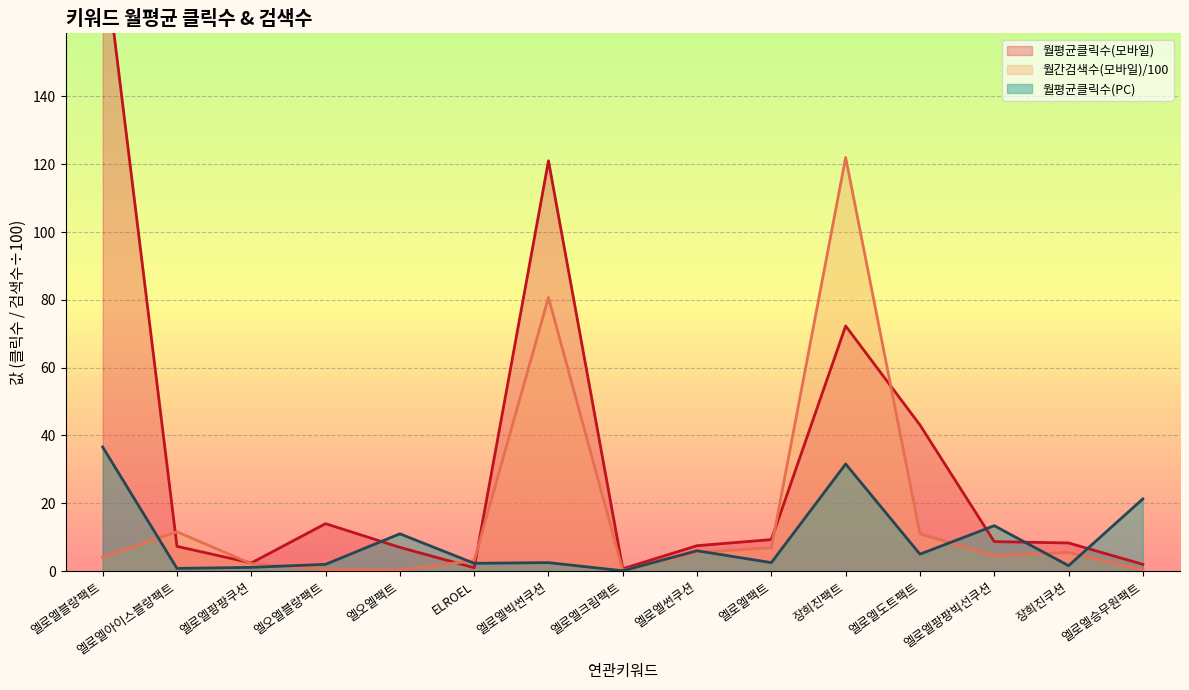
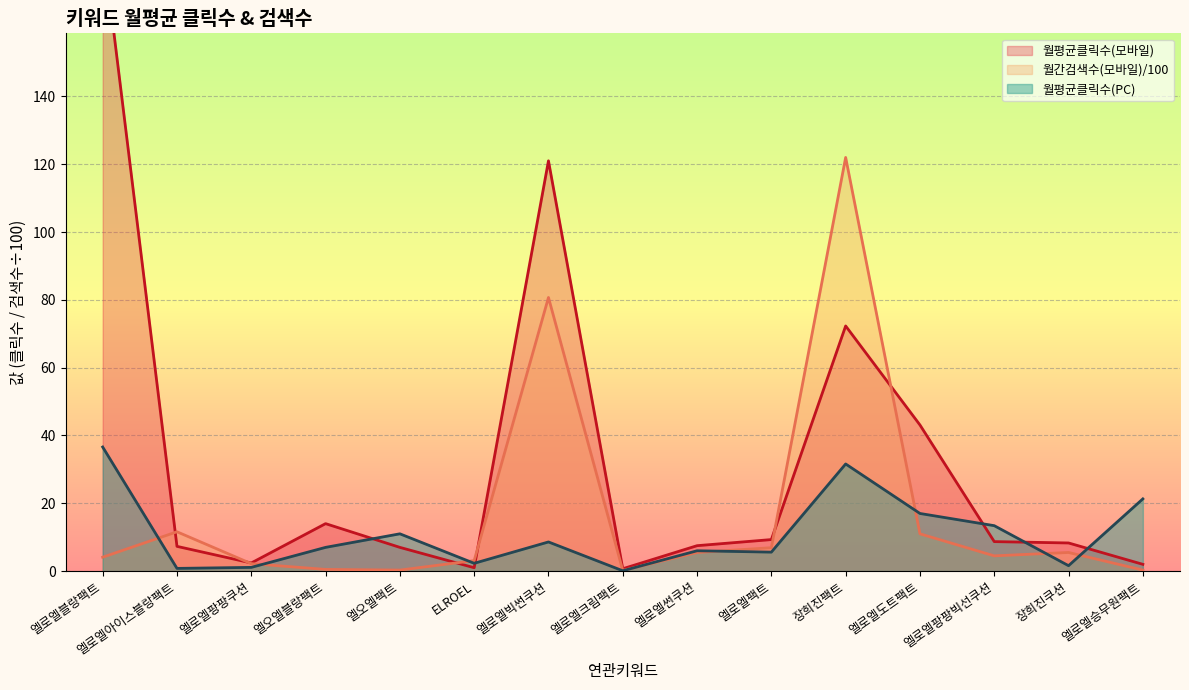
월평균클릭수(PC), 엘오엘블랑팩트: 2 -> 7
월평균클릭수(PC), 엘로엘빅썬쿠션: 3 -> 9
월평균클릭수(PC), 엘로엘팩트: 3 -> 6
월평균클릭수(PC), 엘로엘도트팩트: 5 -> 17
